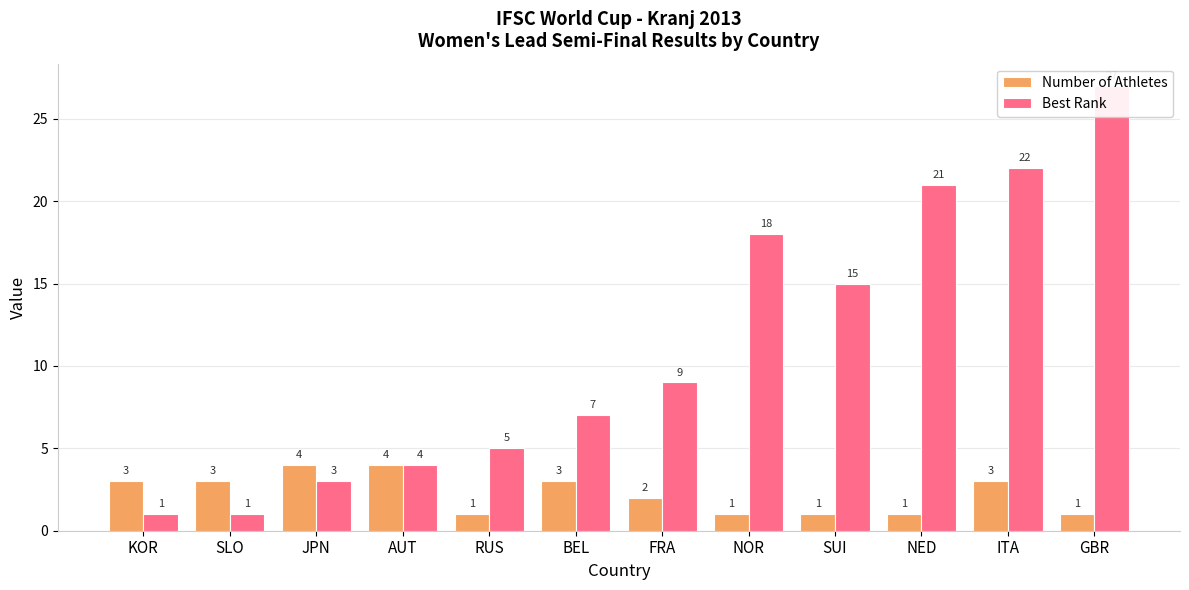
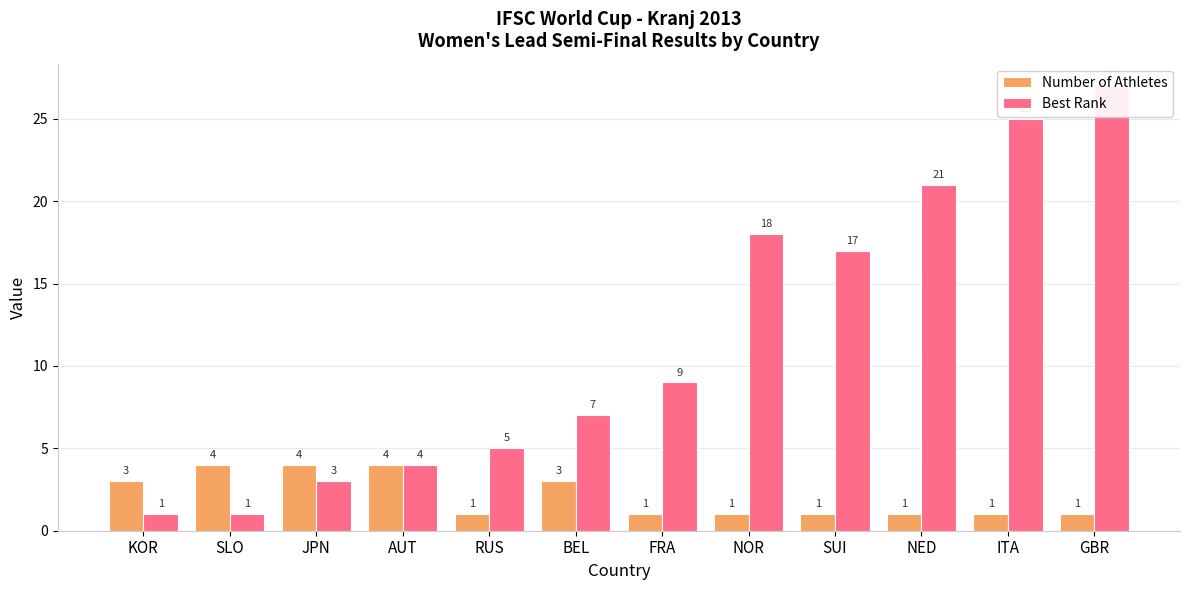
Number of Athletes, SLO: 3 -> 4
Number of Athletes, FRA: 2 -> 1
Best Rank, SUI: 15 -> 17
Number of Athletes, ITA: 3 -> 1
Best Rank, ITA: 22 -> 25
